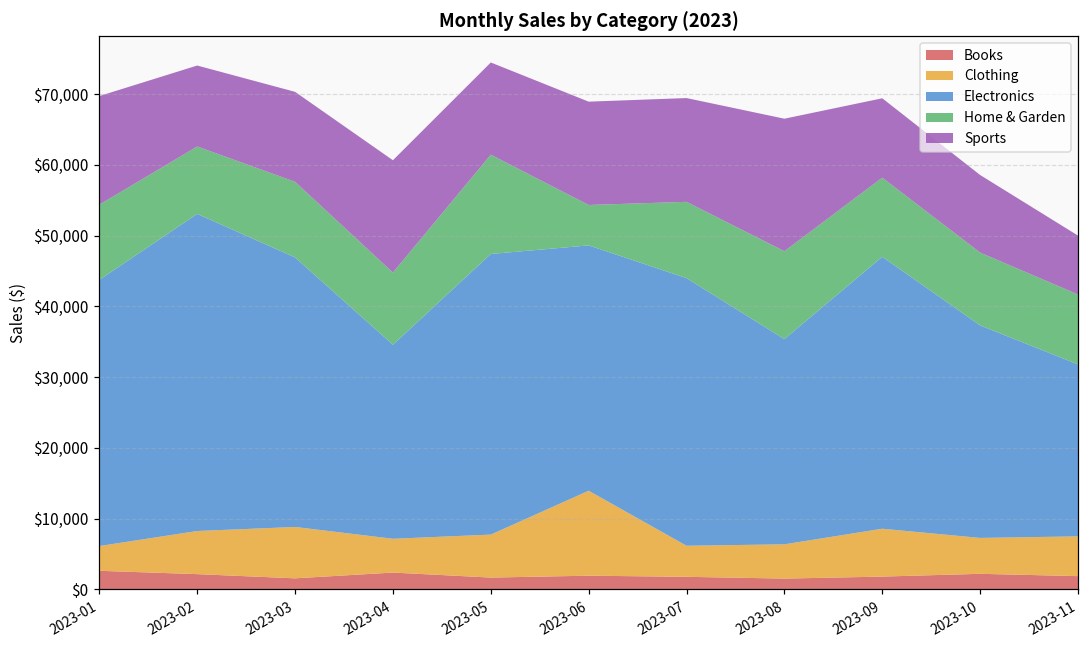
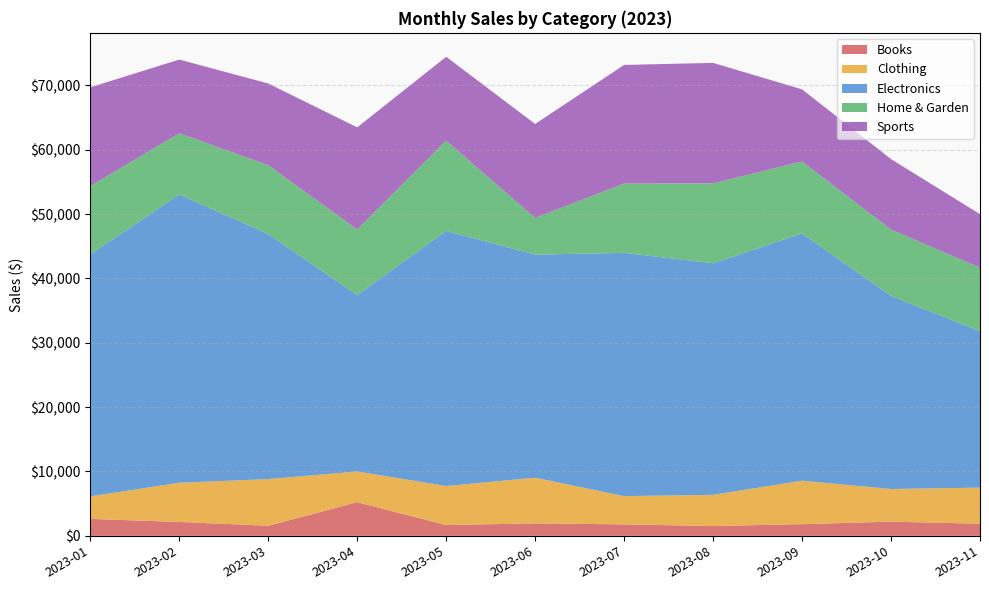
Books, 2023-04: $2,000 -> $5,000
Clothing, 2023-06: $12,000 -> $7,000
Sports, 2023-07: $15,000 -> $18,000
Electronics, 2023-08: $29,000 -> $36,000
